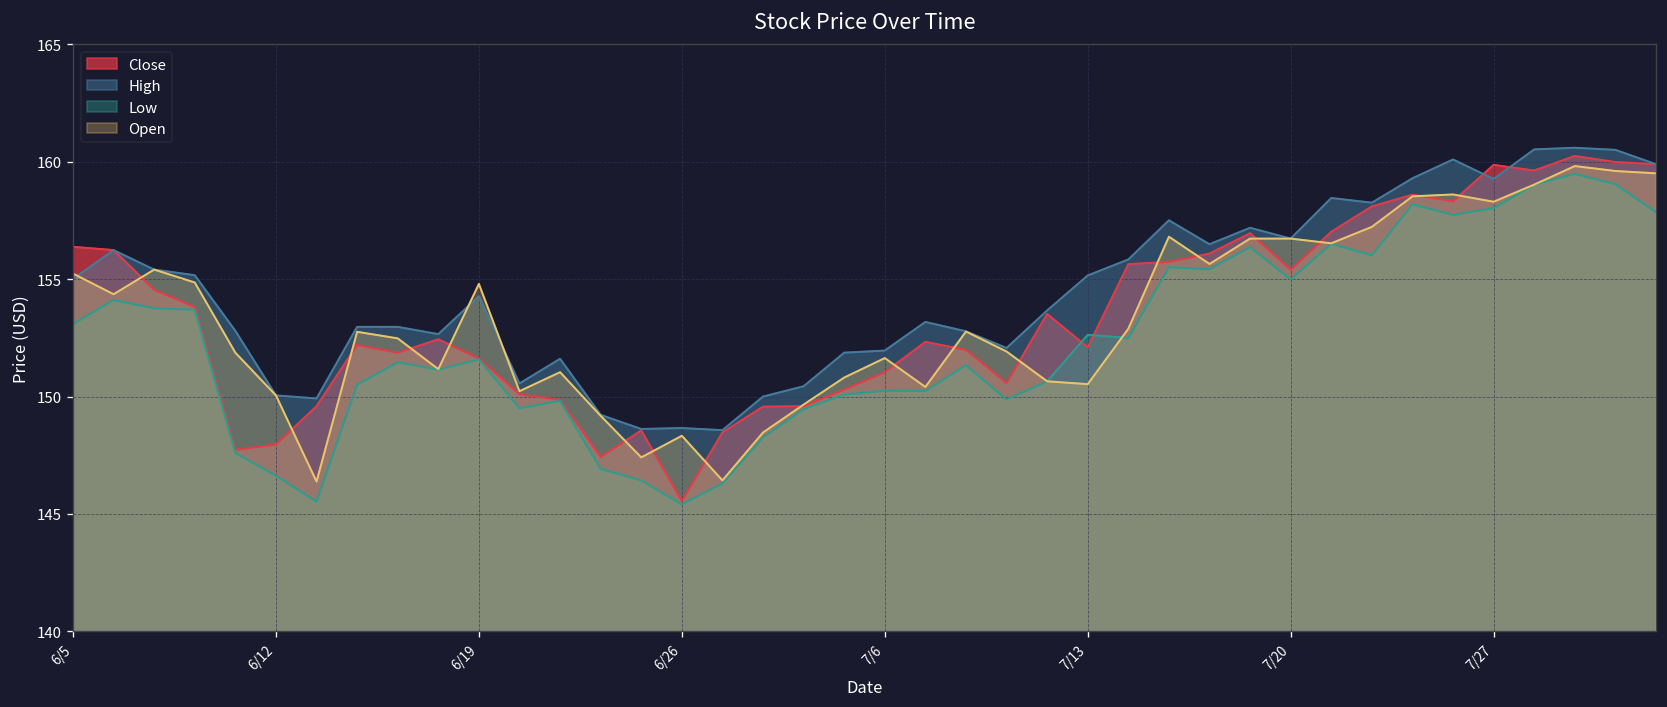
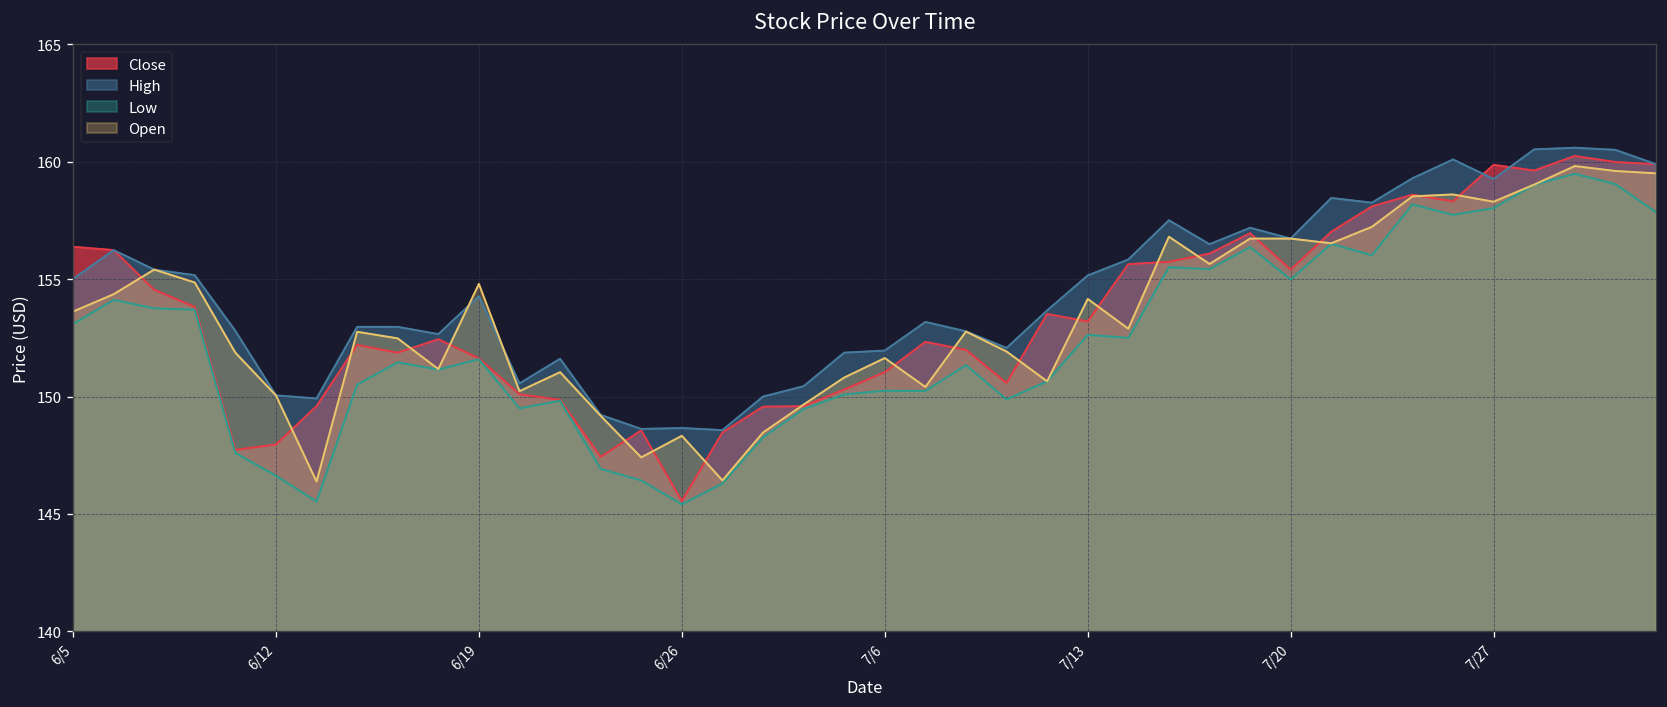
Open, 6/5: 155.2 -> 153.6
Close, 7/13: 152.1 -> 153.2
Open, 7/13: 150.5 -> 154.2
